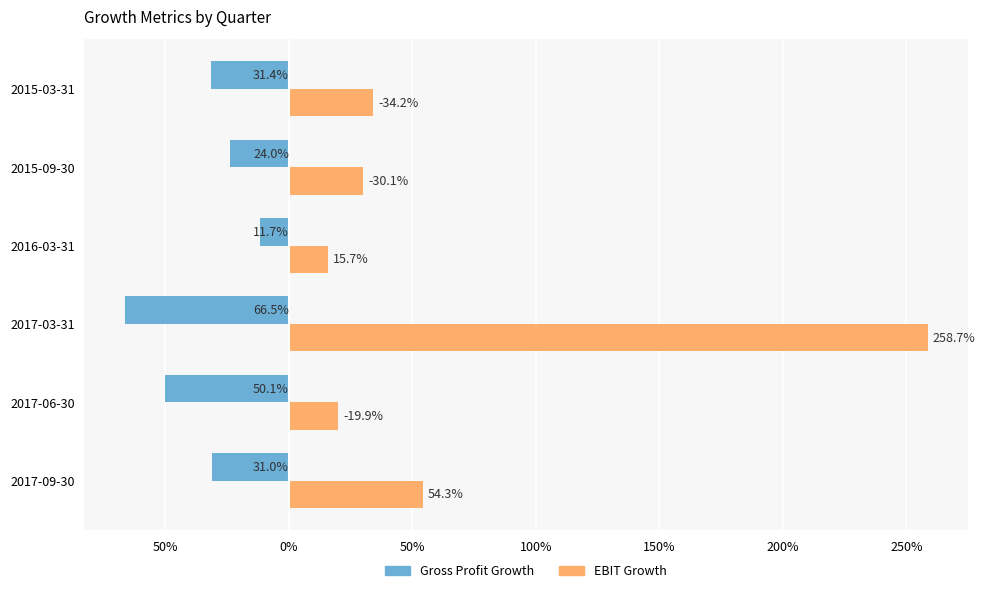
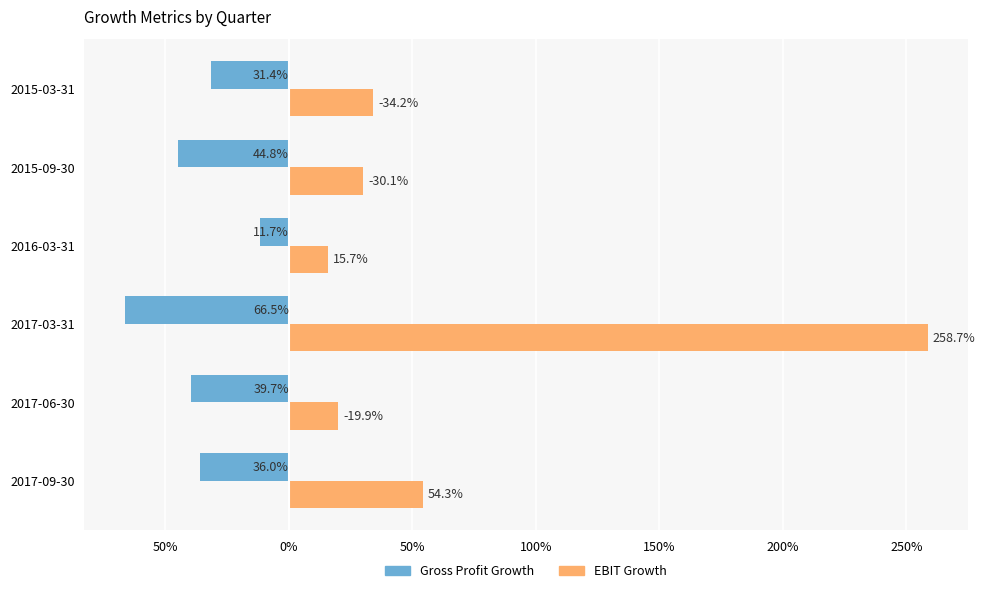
Gross Profit Growth, 2015-09-30: 24.0% -> 44.8%
Gross Profit Growth, 2017-06-30: 50.1% -> 39.7%
Gross Profit Growth, 2017-09-30: 31.0% -> 36.0%
